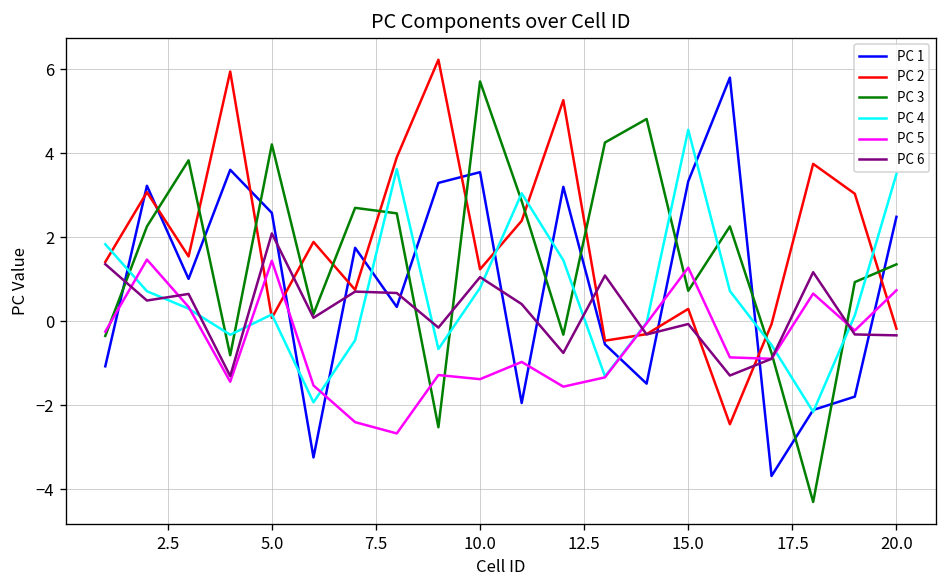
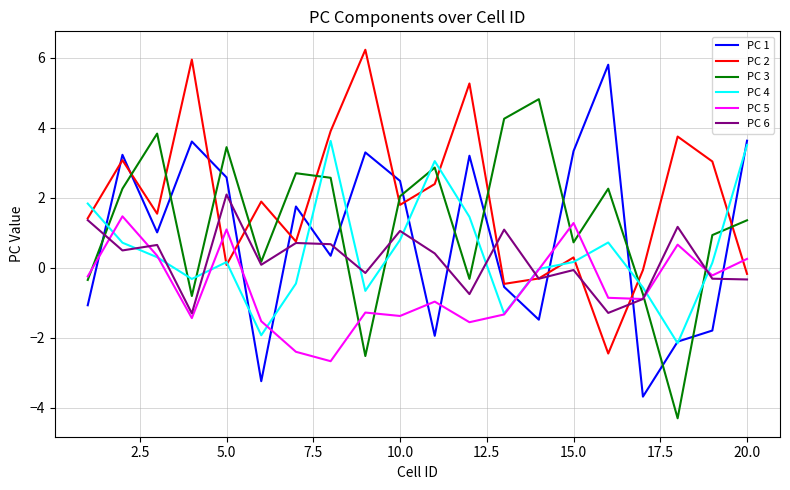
PC 3, 5.0: 4.2 -> 3.4
PC 5, 5.0: 1.4 -> 1.1
PC 1, 10.0: 3.5 -> 2.5
PC 2, 10.0: 1.2 -> 1.8
PC 3, 10.0: 5.7 -> 2.0
PC 4, 15.0: 4.6 -> 0.2
PC 1, 20.0: 2.5 -> 3.6
PC 5, 20.0: 0.7 -> 0.2
